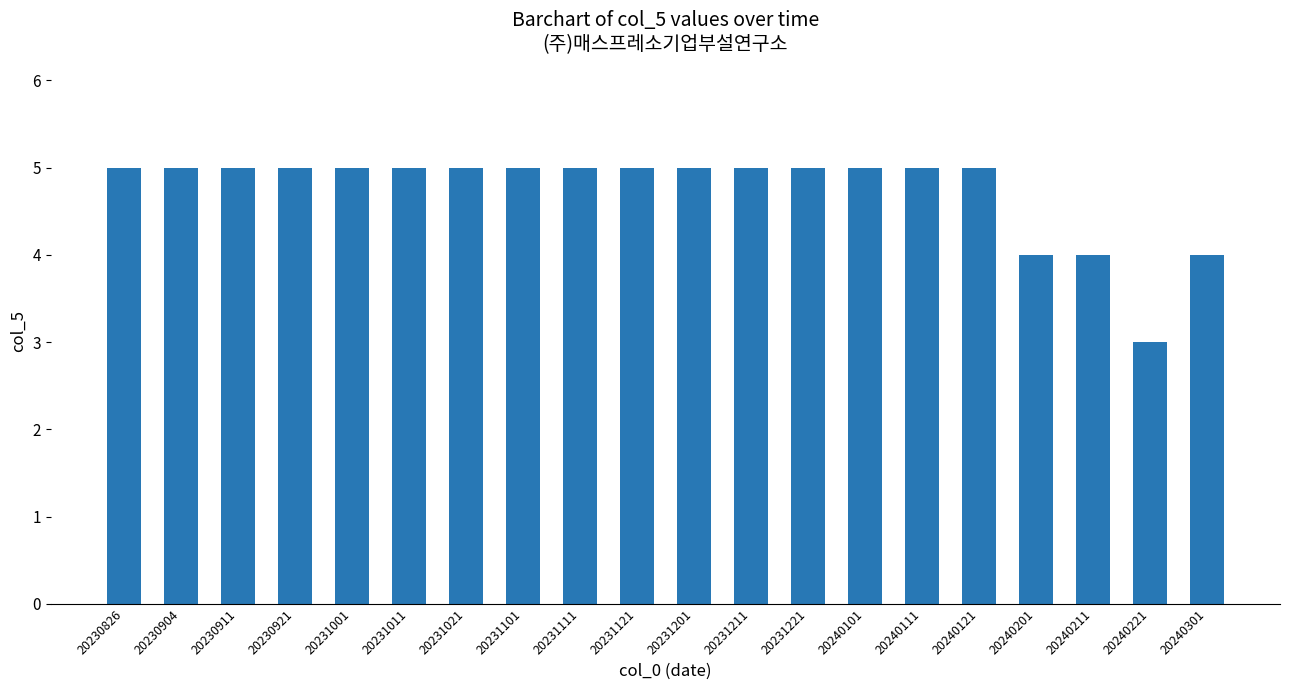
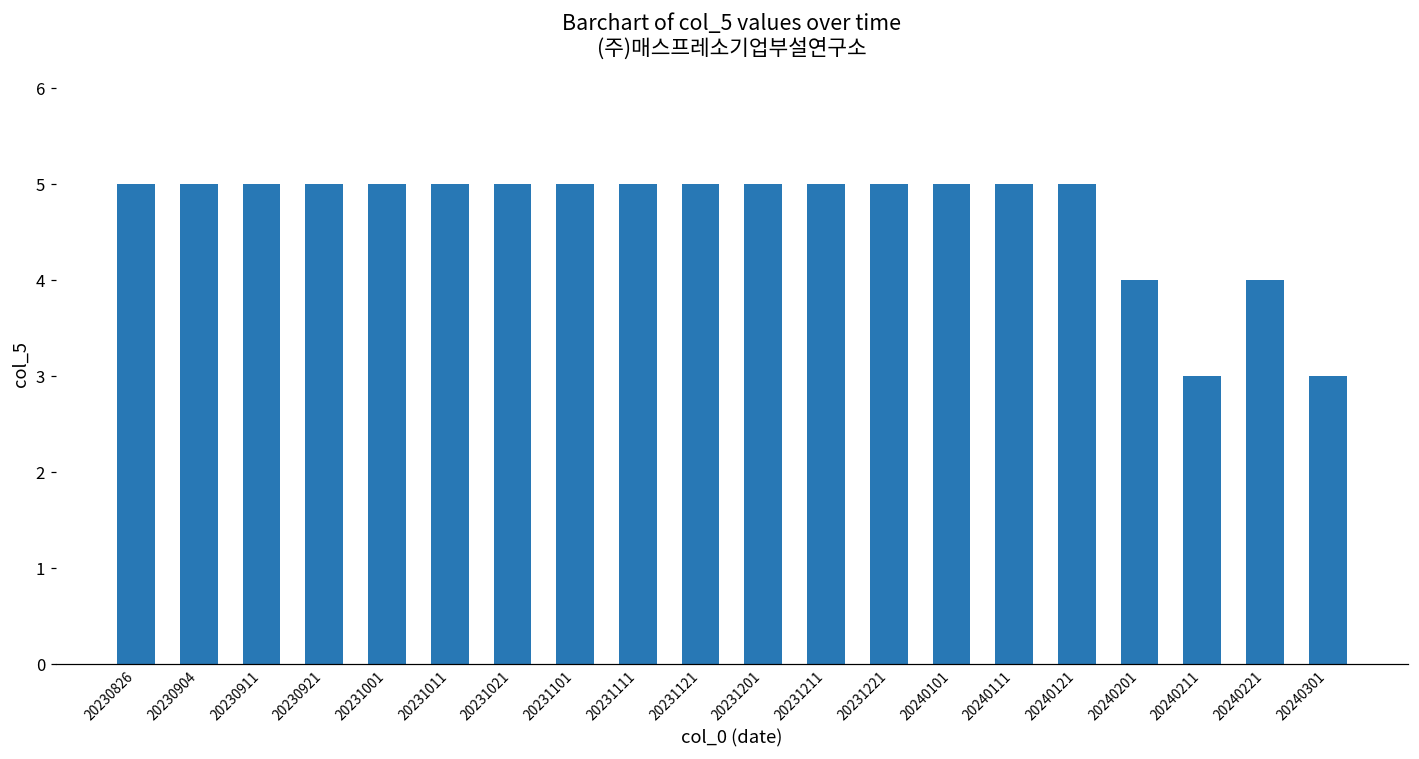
20240211: 4 -> 3
20240221: 3 -> 4
20240301: 4 -> 3
